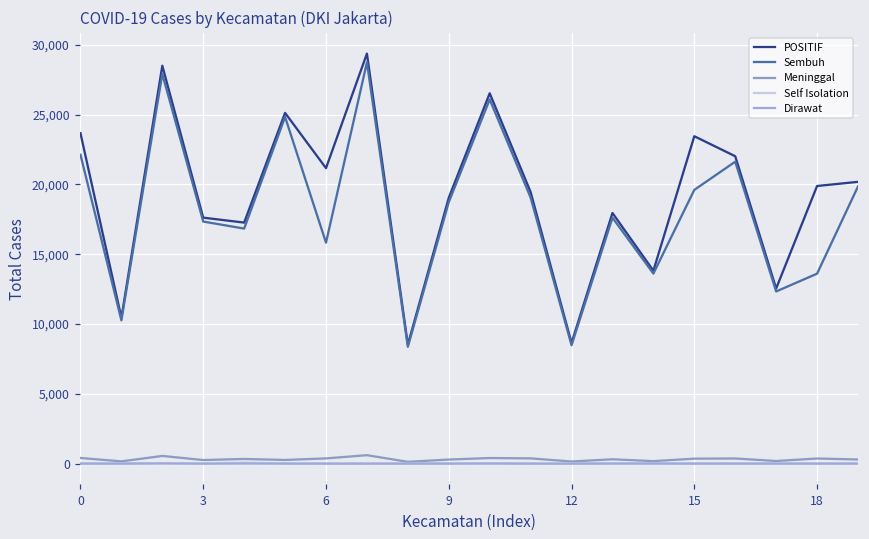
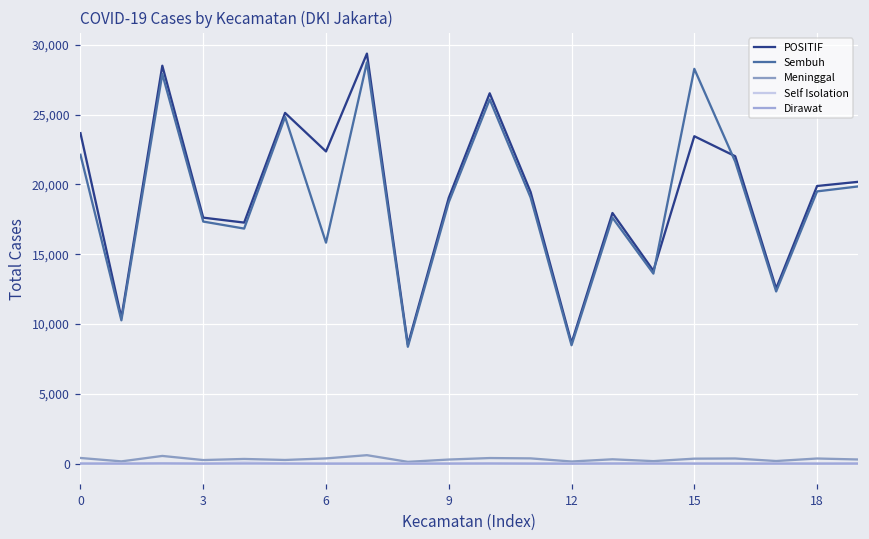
POSITIF, 6: 21,200 -> 22,400
Sembuh, 15: 19,600 -> 28,300
Sembuh, 18: 13,600 -> 19,500
